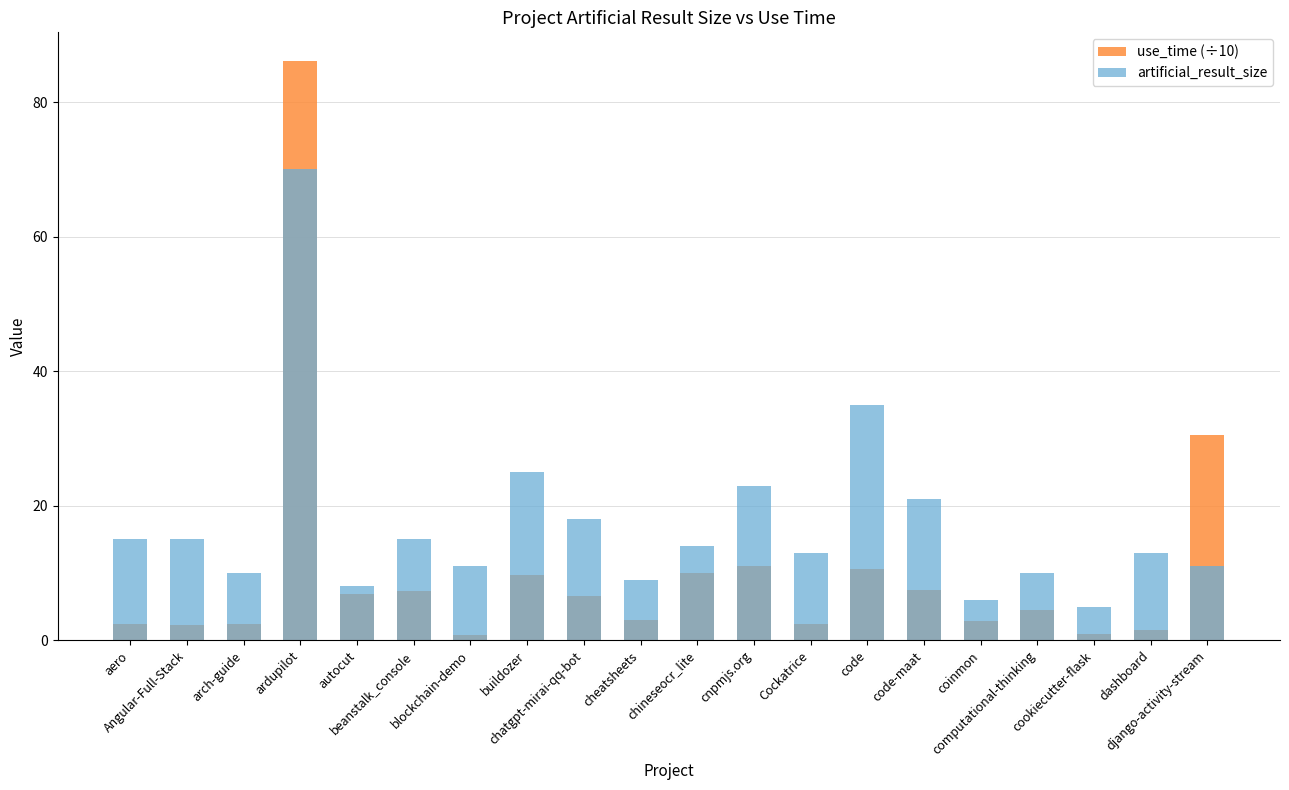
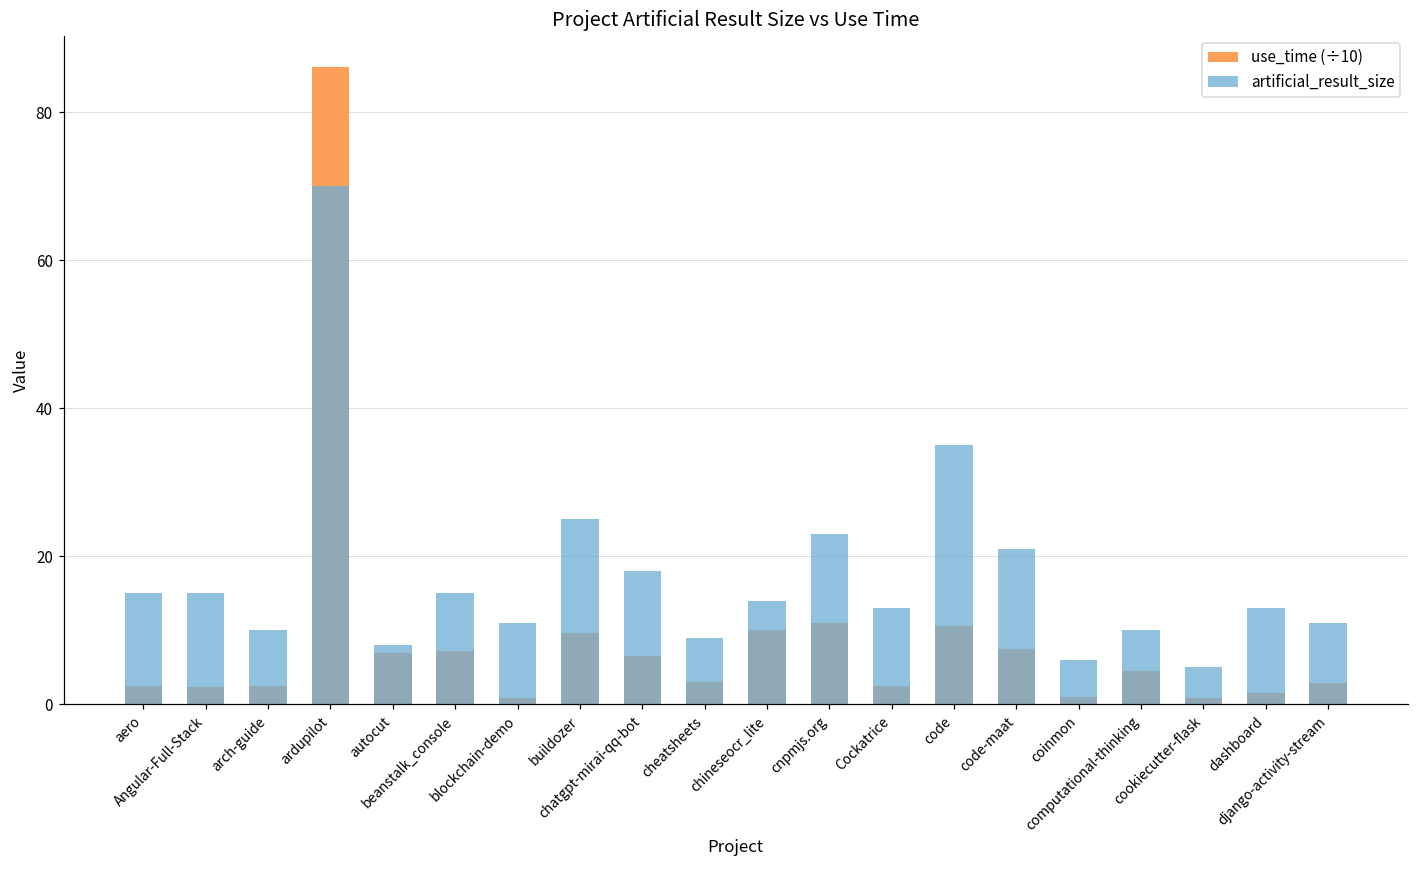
use_time (÷10), coinmon: 3 -> 1
use_time (÷10), django-activity-stream: 31 -> 3
